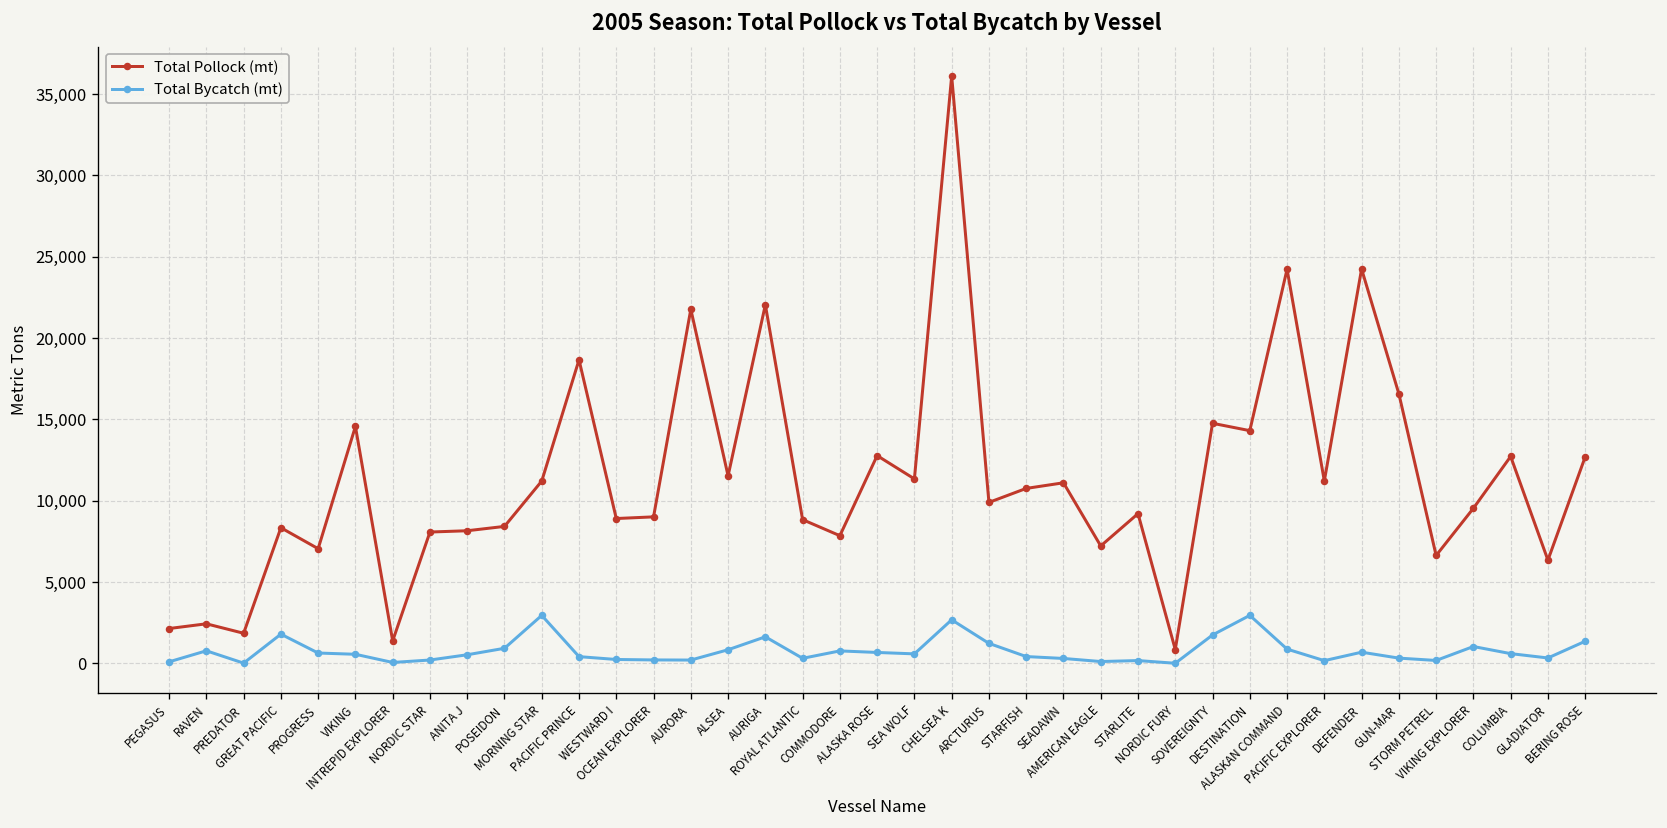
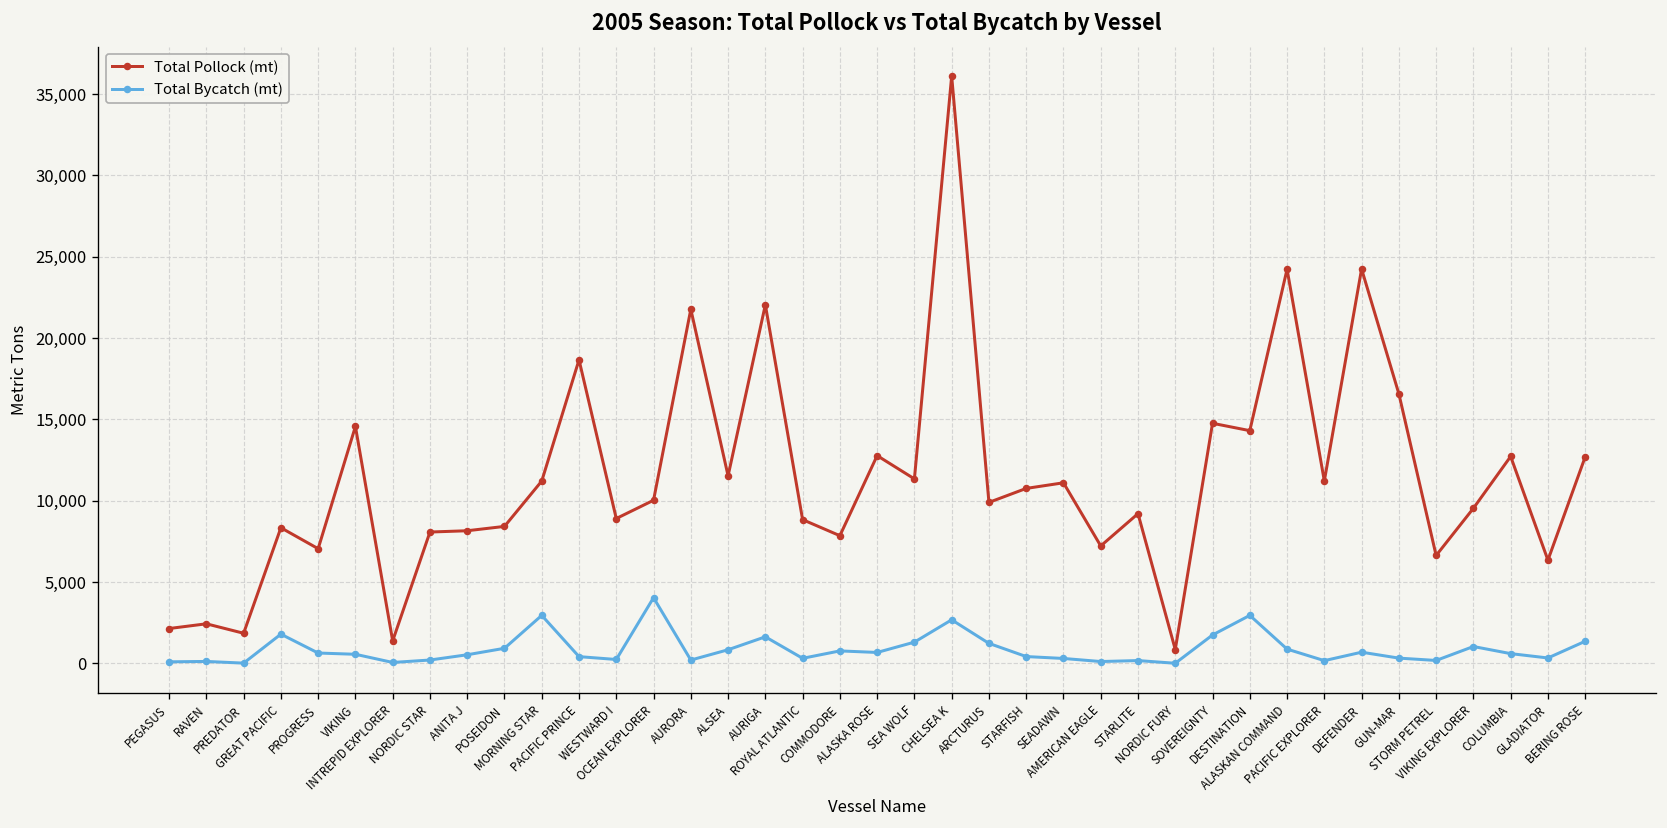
Total Bycatch (mt), RAVEN: 800 -> 100
Total Pollock (mt), OCEAN EXPLORER: 9,000 -> 10,000
Total Bycatch (mt), OCEAN EXPLORER: 200 -> 4,000
Total Bycatch (mt), SEA WOLF: 600 -> 1,300
